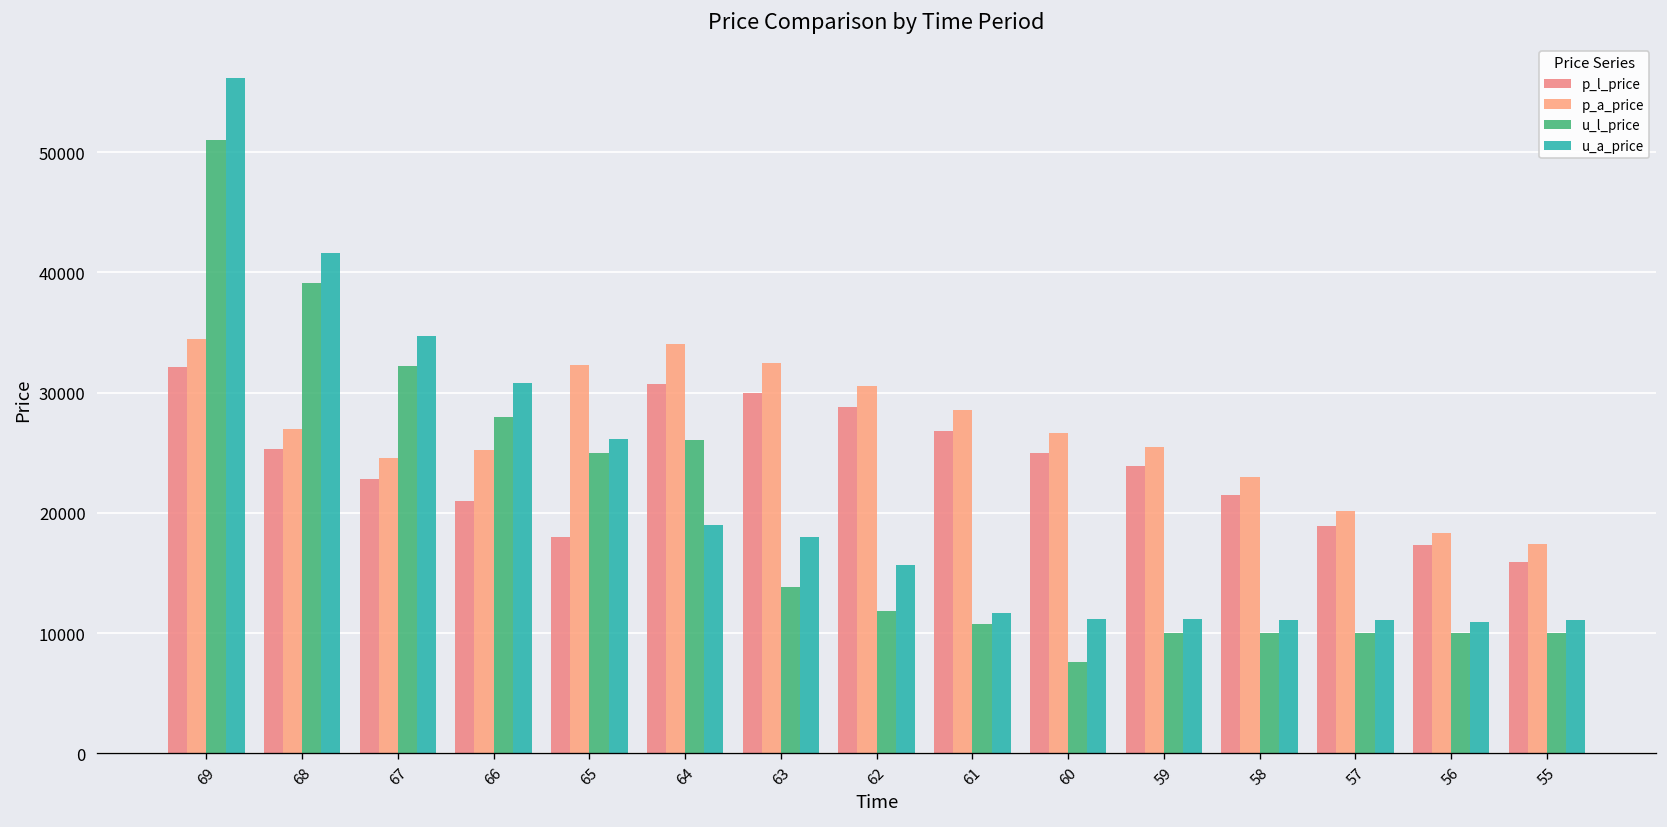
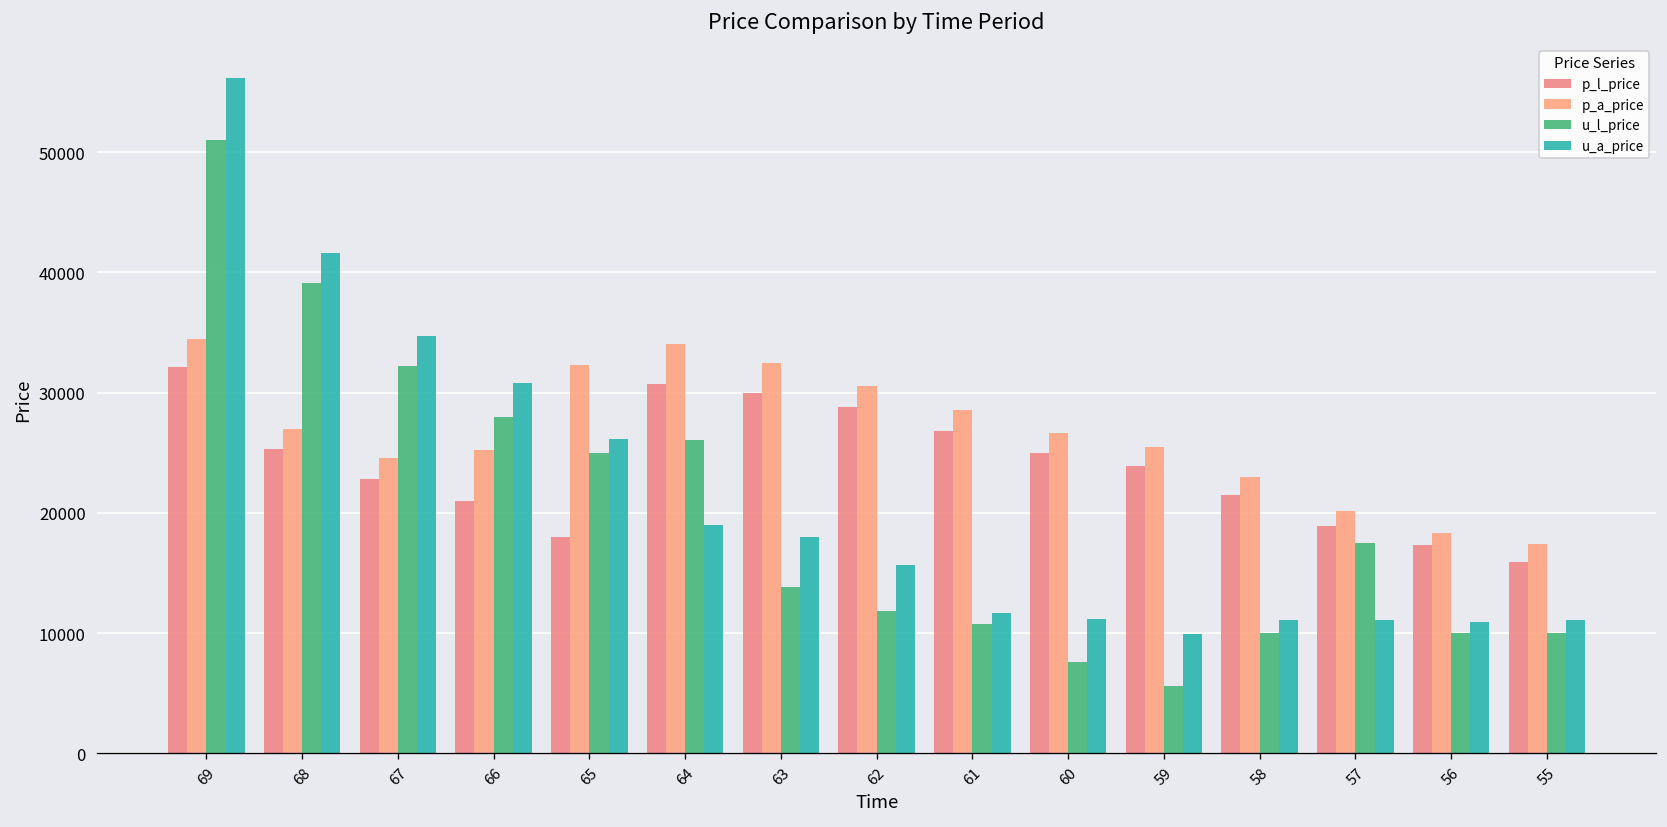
u_l_price, 59: 10000 -> 5600
u_a_price, 59: 11100 -> 10000
u_l_price, 57: 10000 -> 17500
